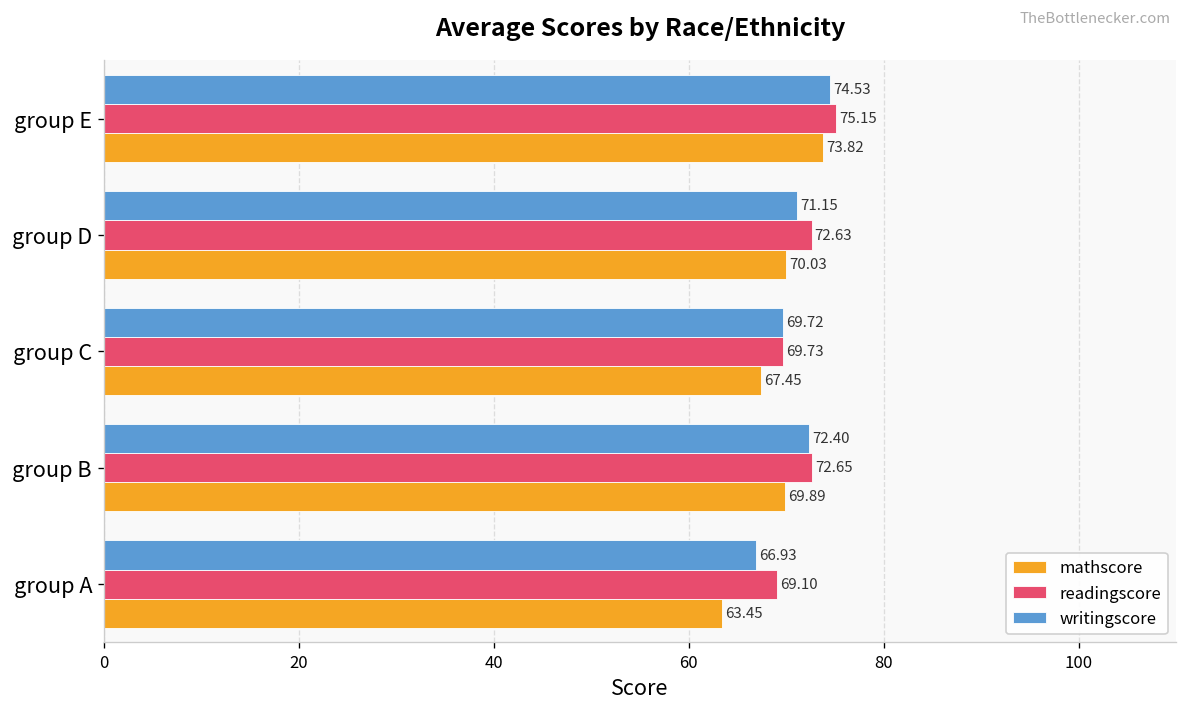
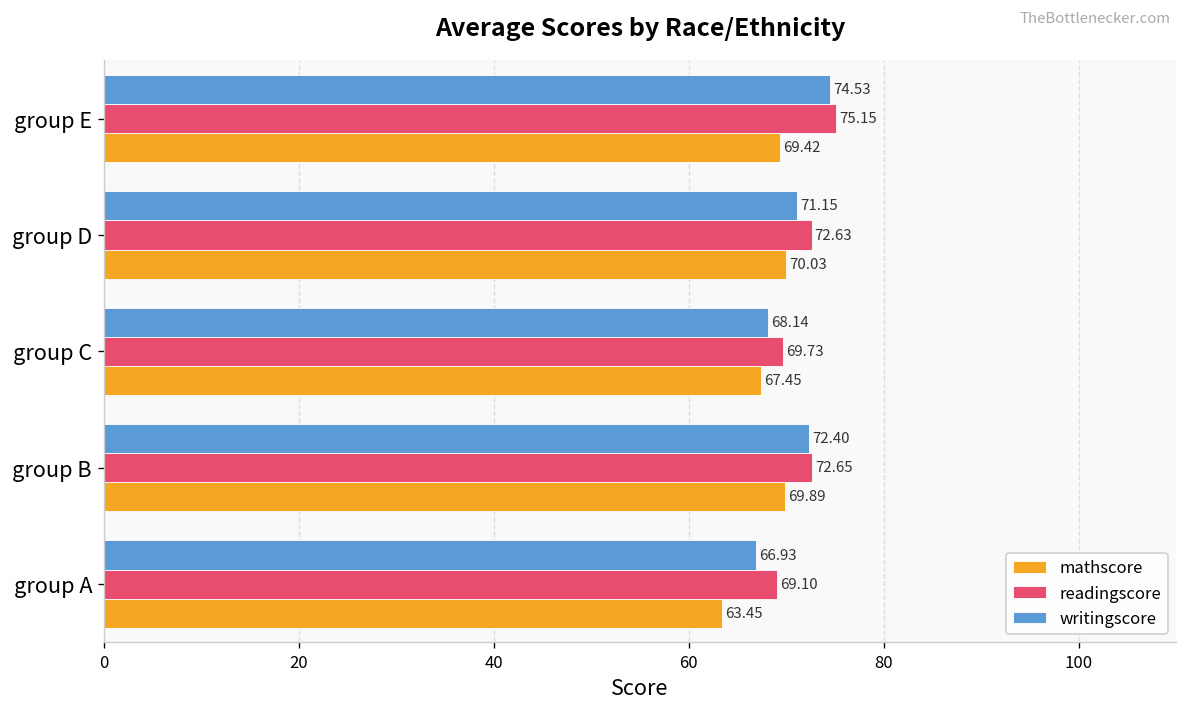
mathscore, group E: 73.82 -> 69.42
writingscore, group C: 69.72 -> 68.14
